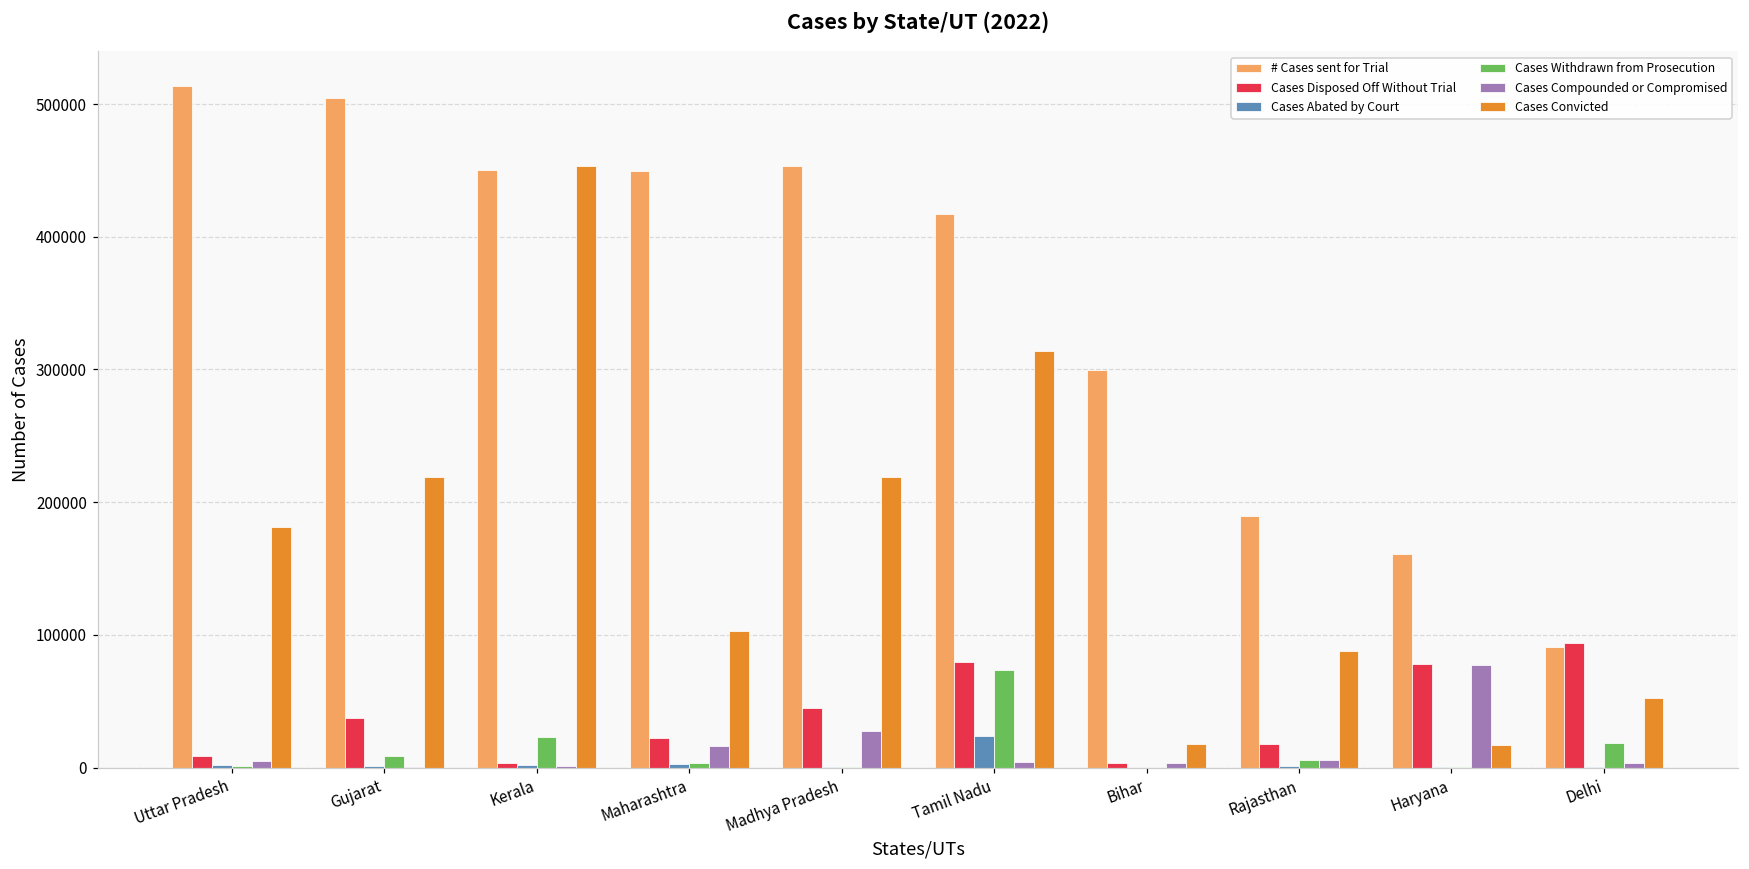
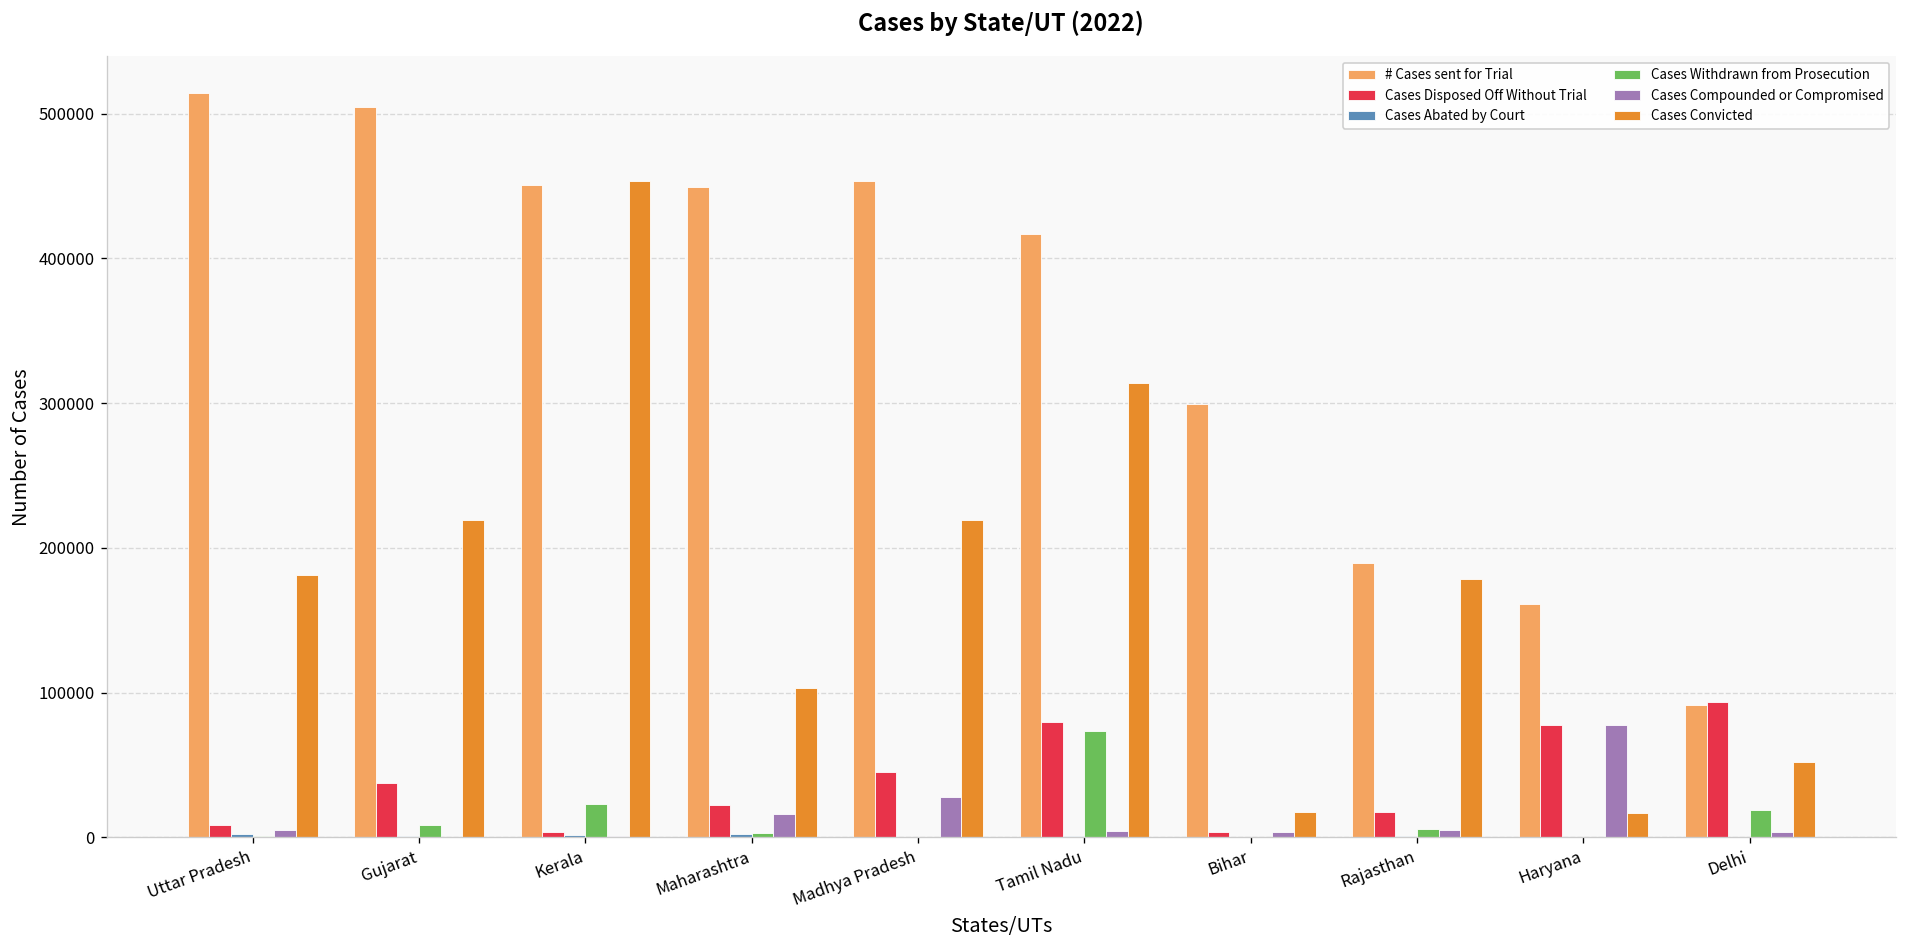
Cases Abated by Court, Tamil Nadu: 24000 -> 1000
Cases Convicted, Rajasthan: 88000 -> 178000
